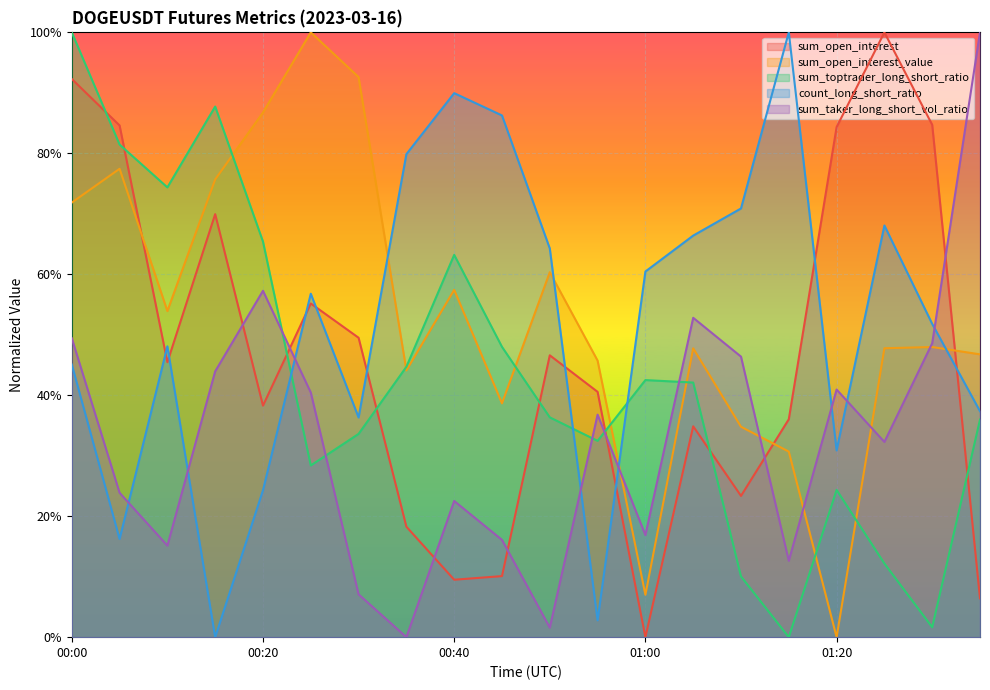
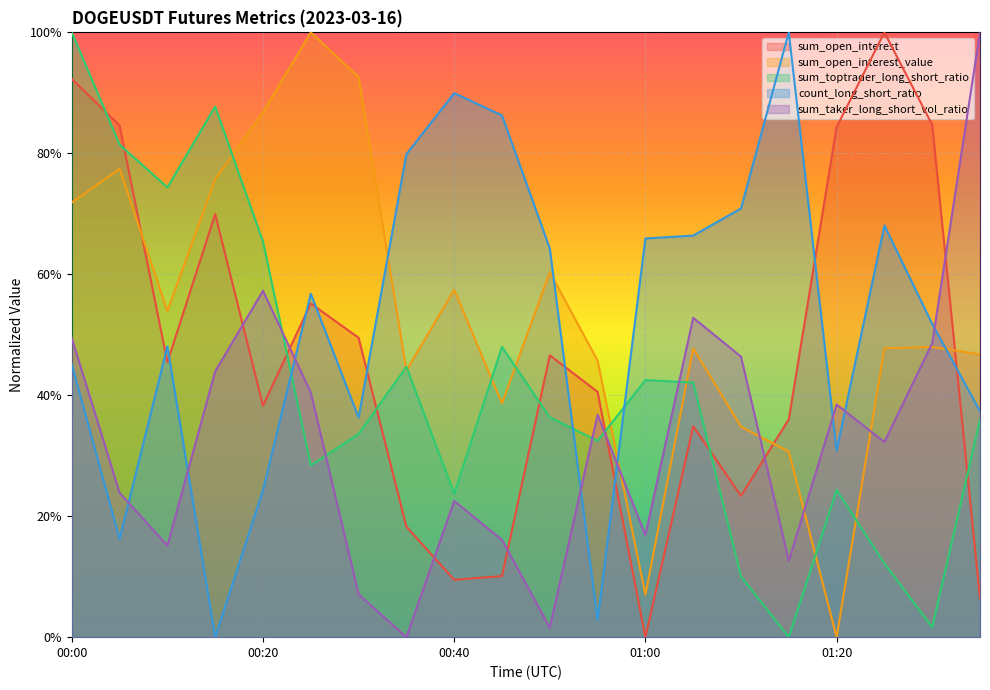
sum_toptrader_long_short_ratio, 00:40: 63% -> 24%
count_long_short_ratio, 01:00: 60% -> 66%
sum_taker_long_short_vol_ratio, 01:20: 41% -> 38%
